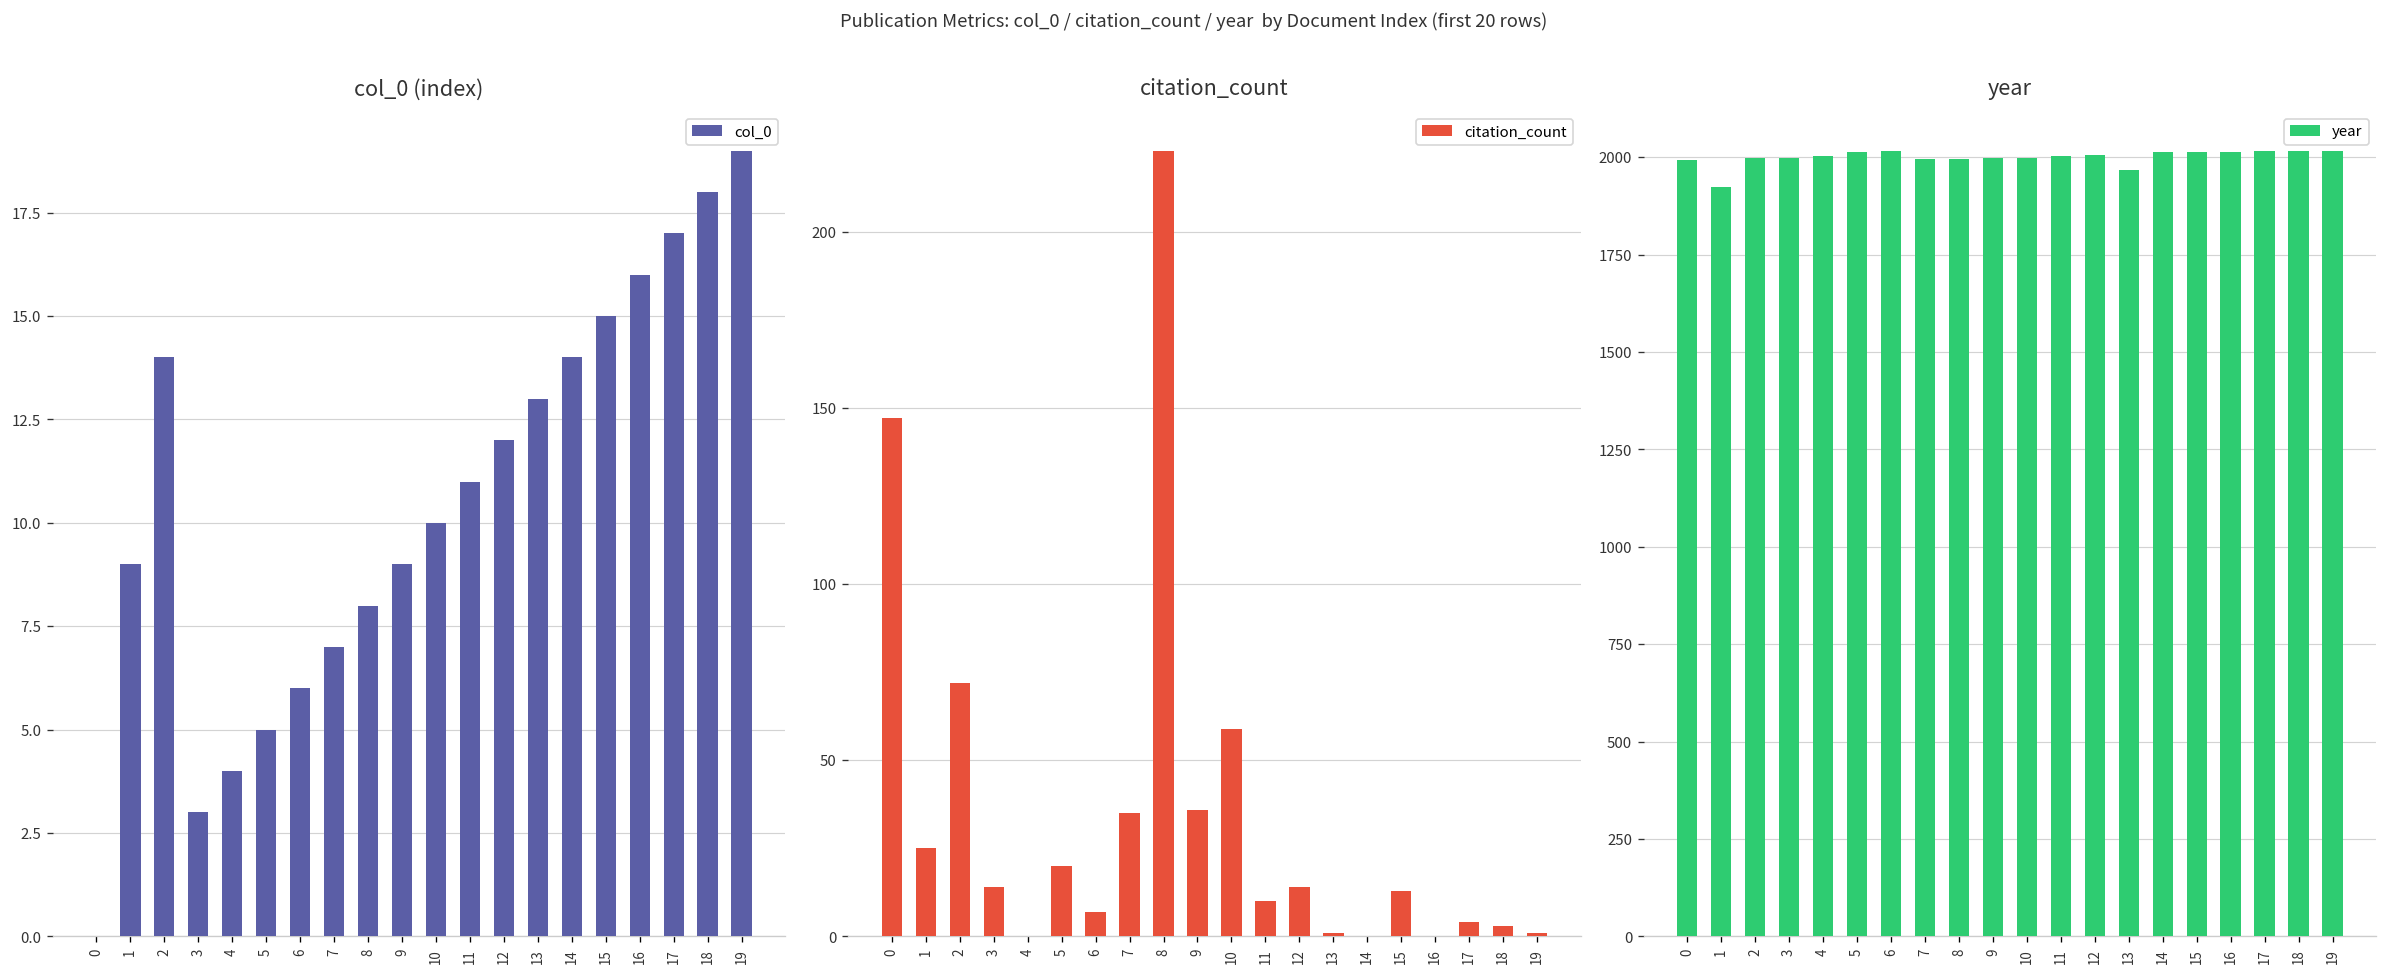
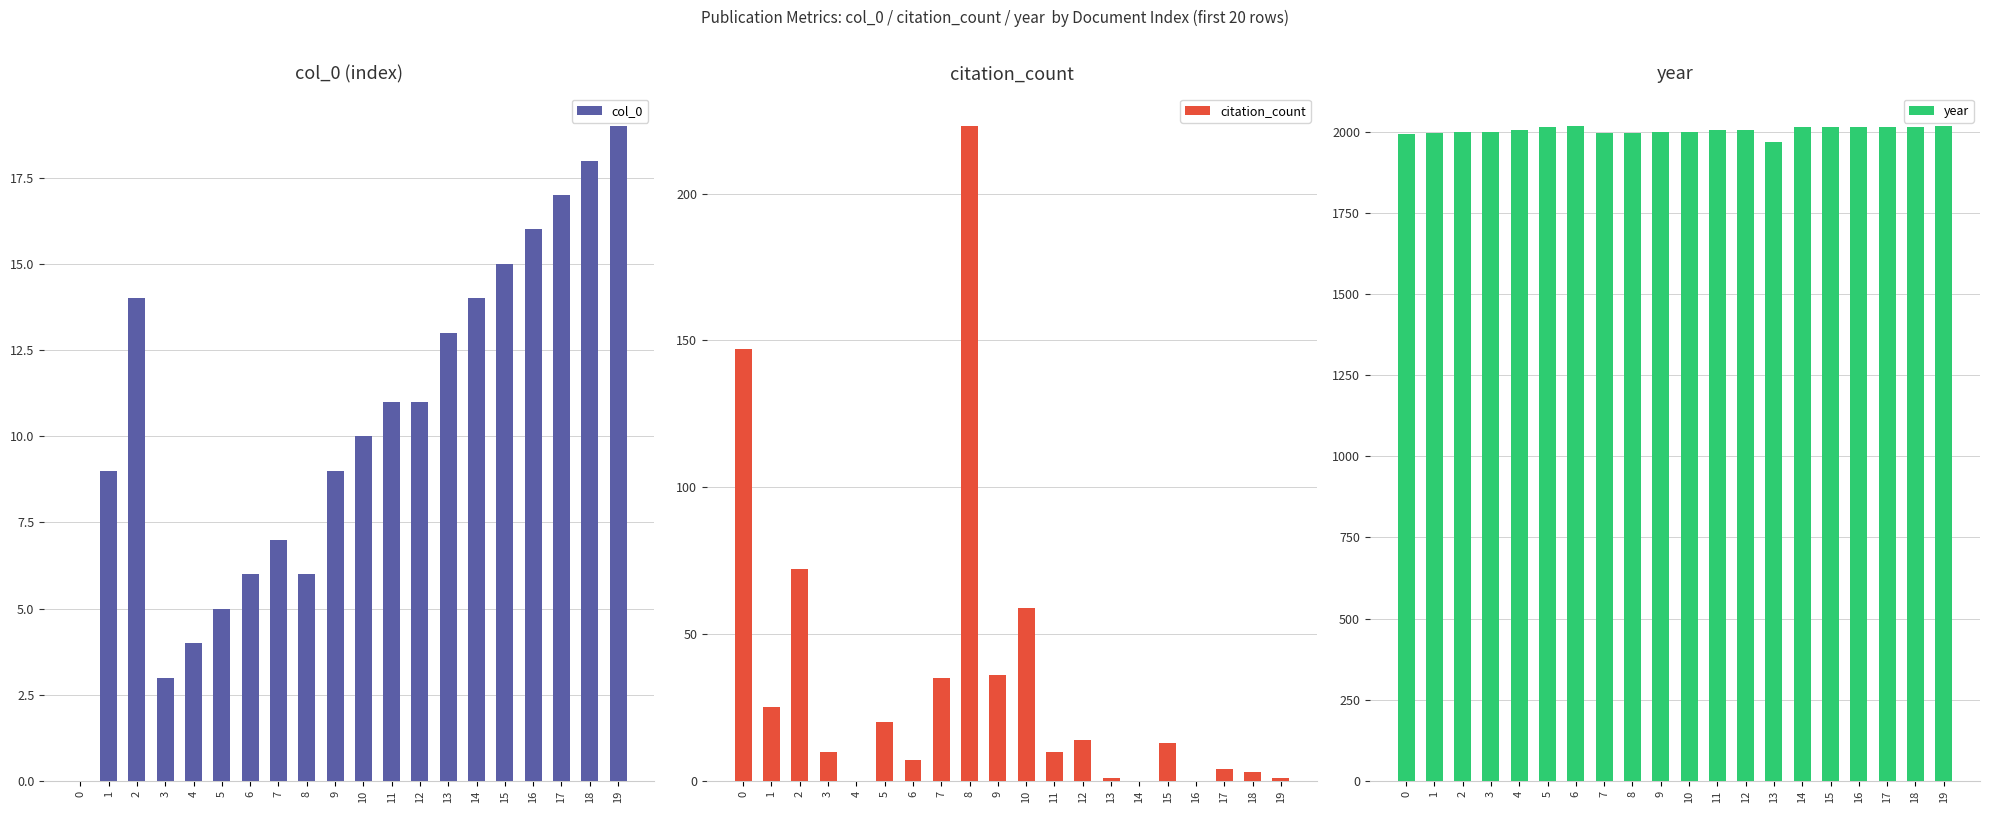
col_0 (index), 8: 8 -> 6
col_0 (index), 12: 12 -> 11
citation_count, 3: 14 -> 10
year, 1: 1920 -> 2000
